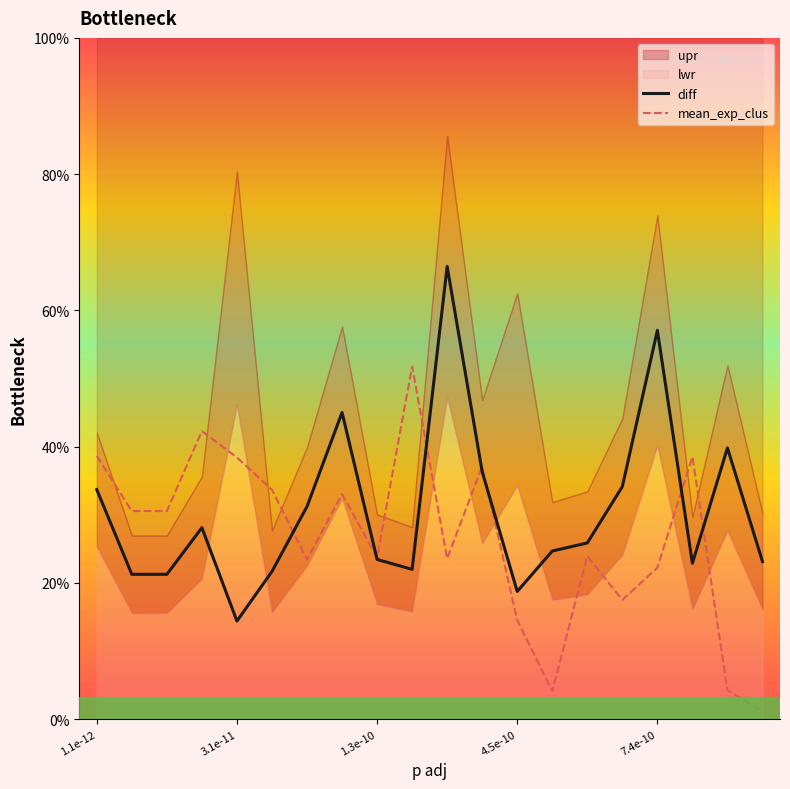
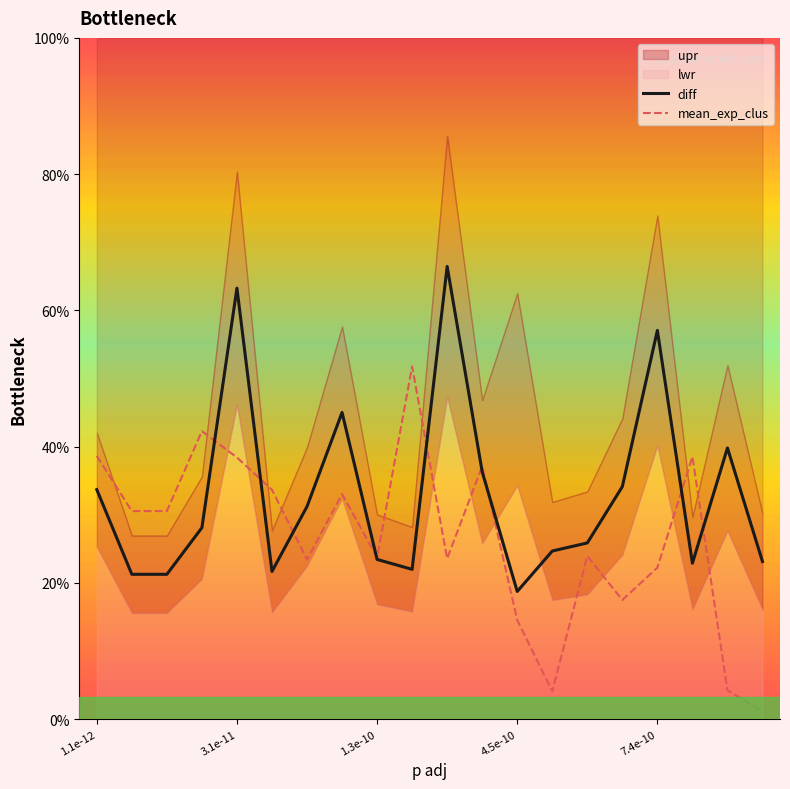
diff, 3.1e-11: 14% -> 63%
